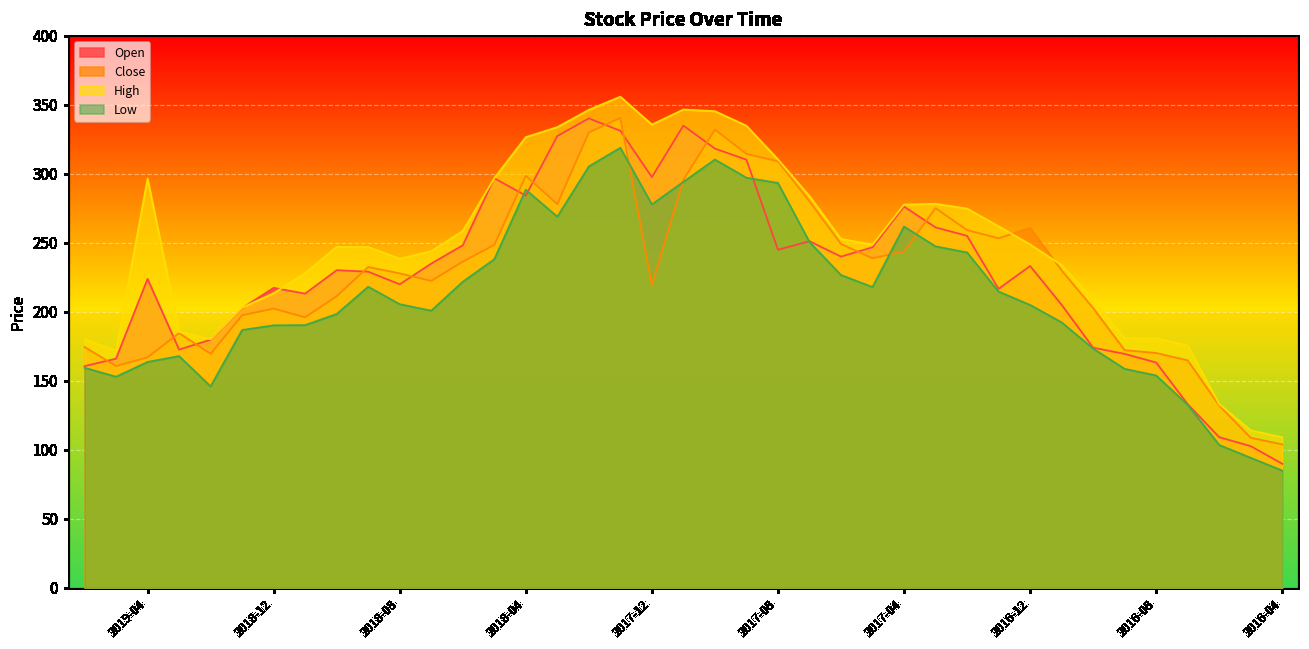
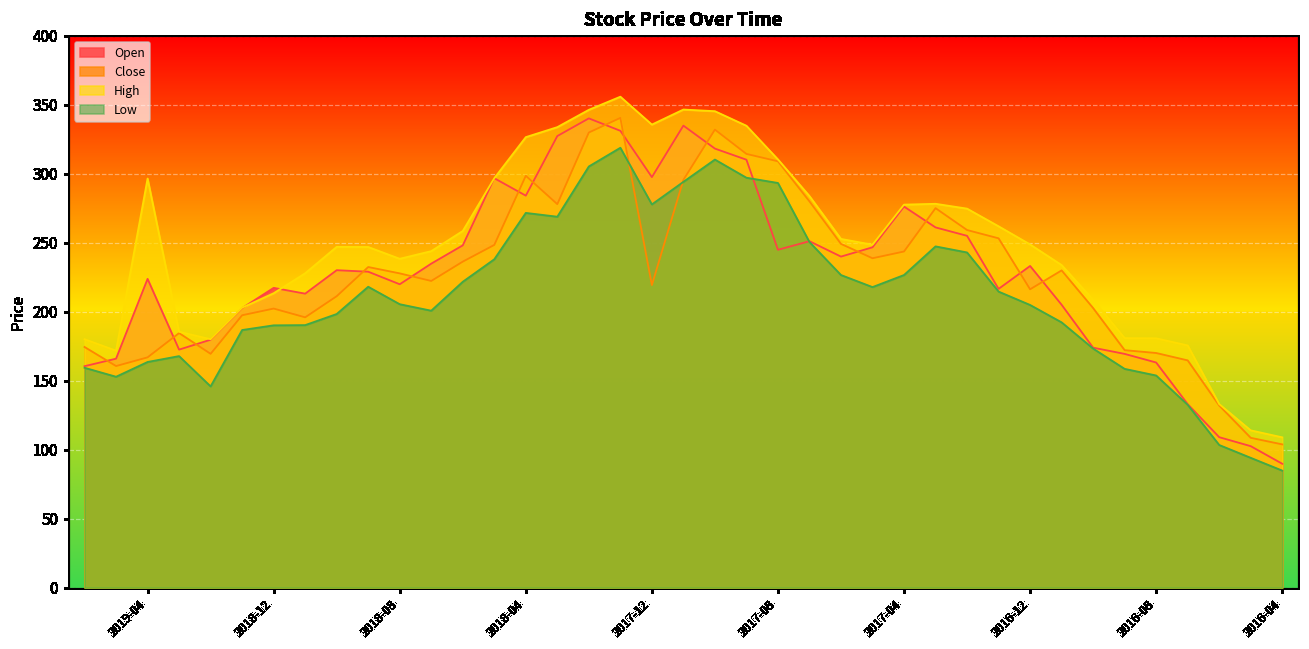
Low, 2018-04: 288 -> 272
Low, 2017-04: 262 -> 227
Close, 2016-12: 261 -> 216
